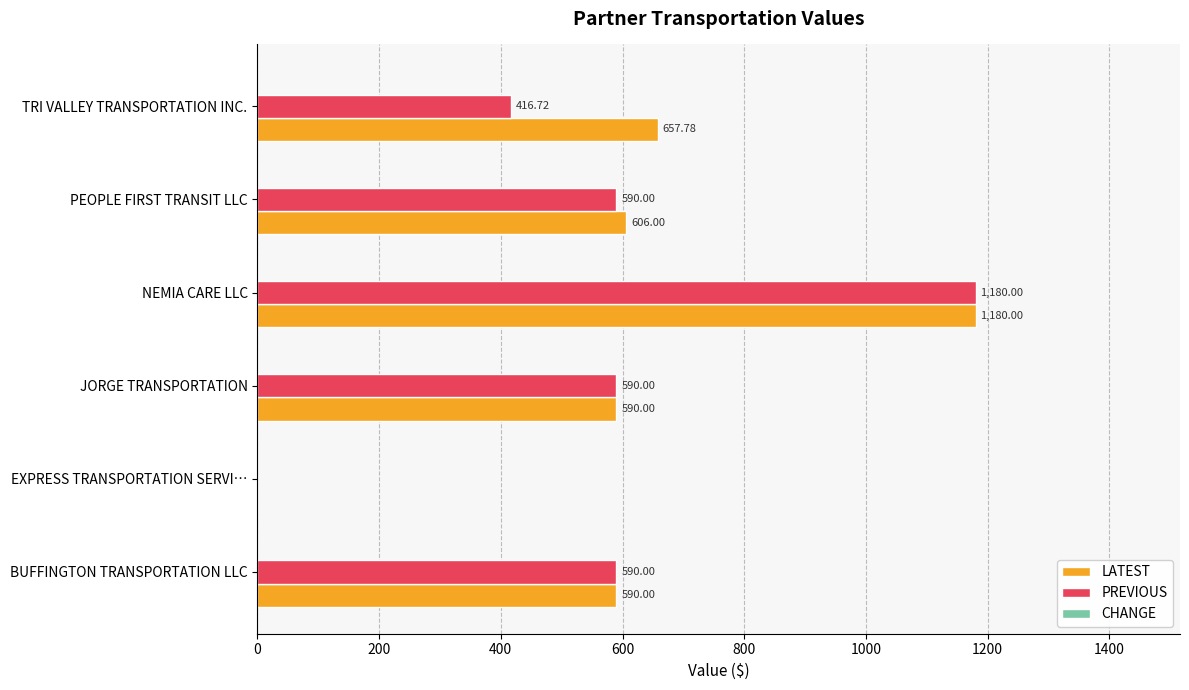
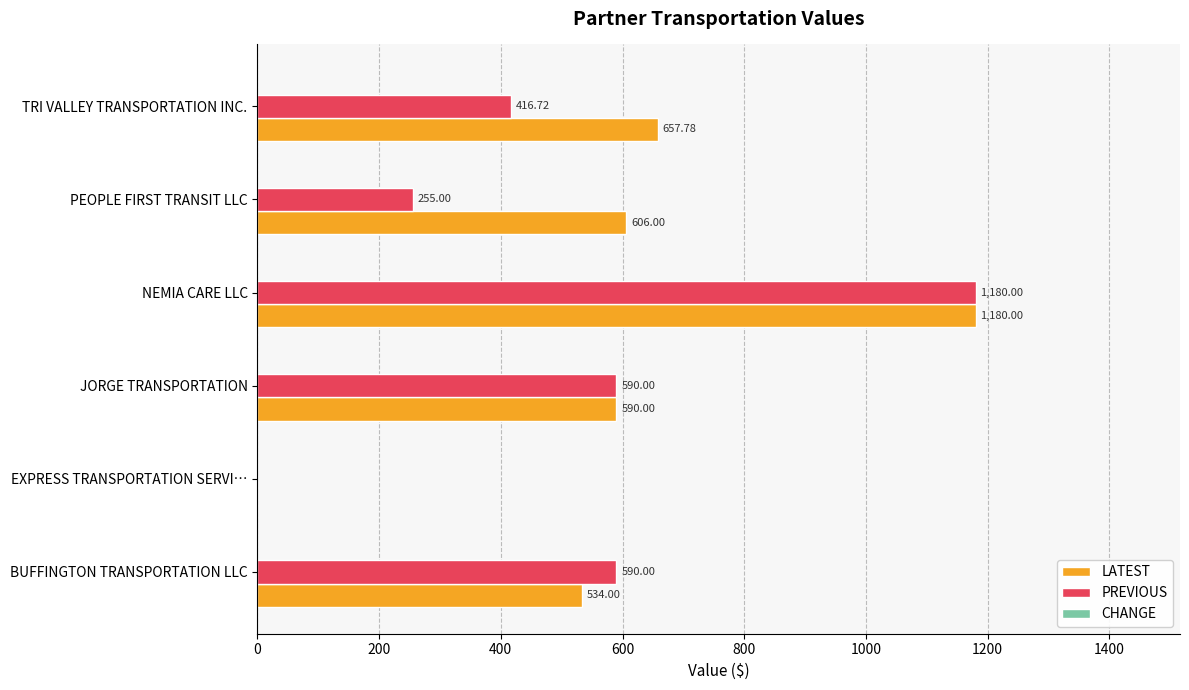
PREVIOUS, PEOPLE FIRST TRANSIT LLC: 590.00 -> 255.00
LATEST, BUFFINGTON TRANSPORTATION LLC: 590.00 -> 534.00
